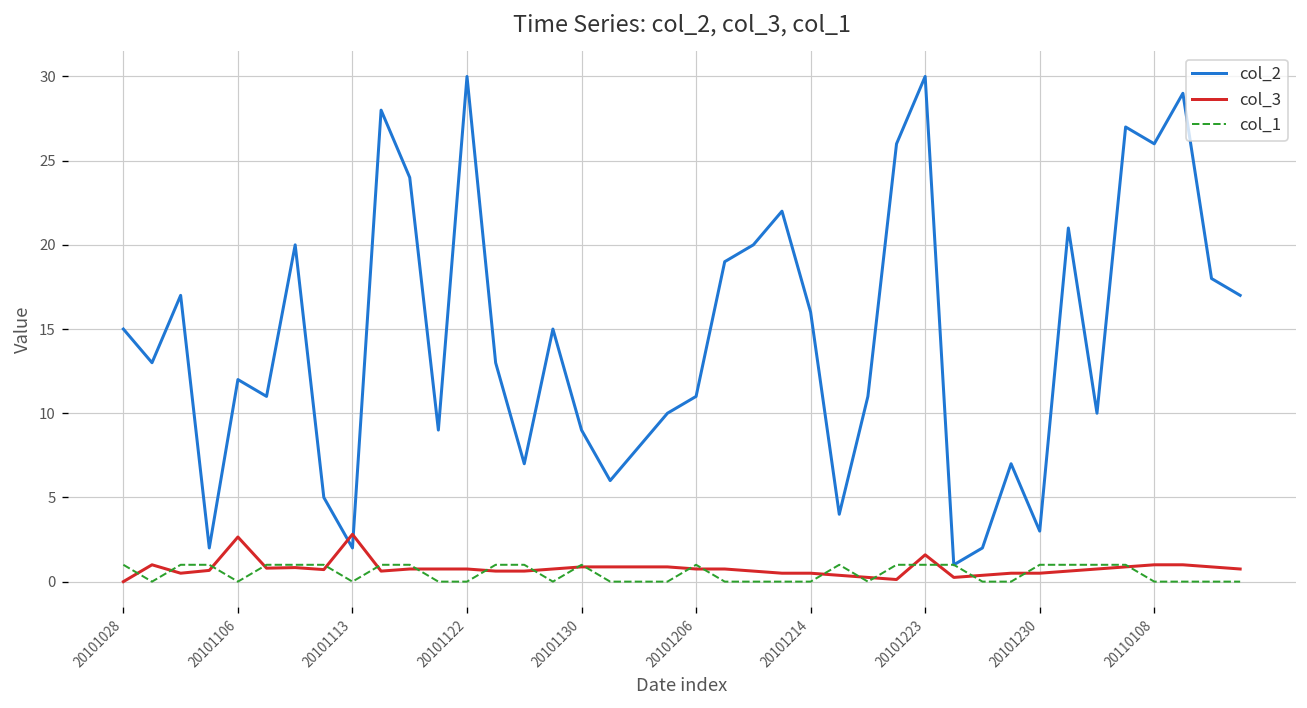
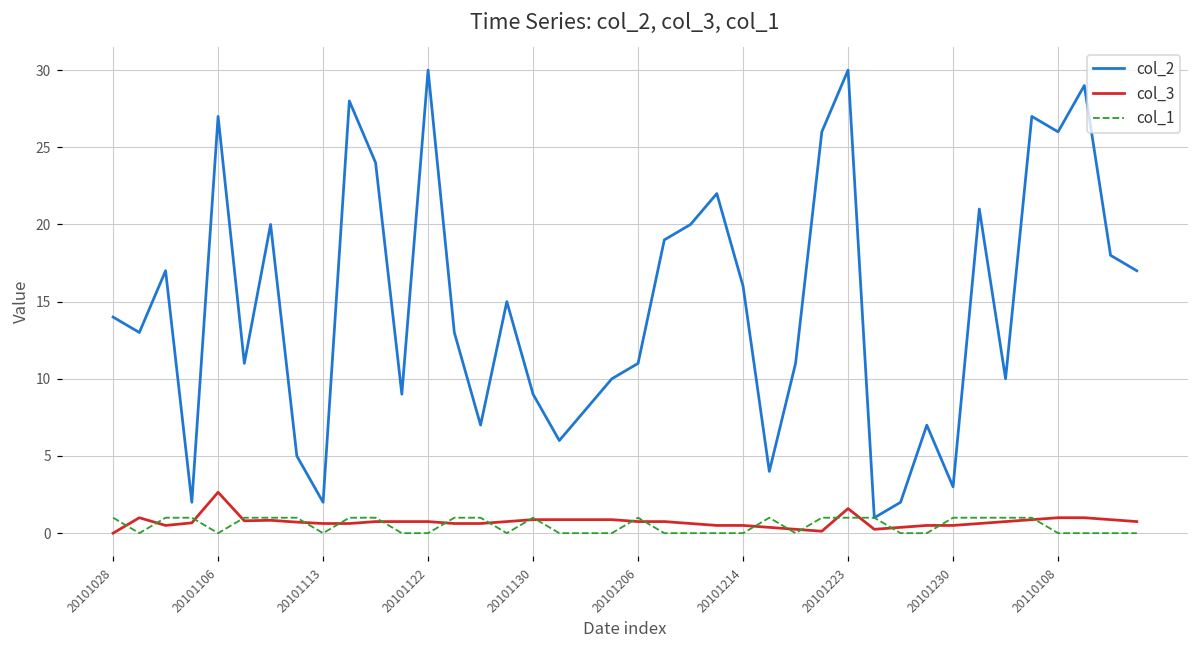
col_2, 20101028: 15 -> 14
col_2, 20101106: 12 -> 27
col_3, 20101113: 2.8 -> 0.6
